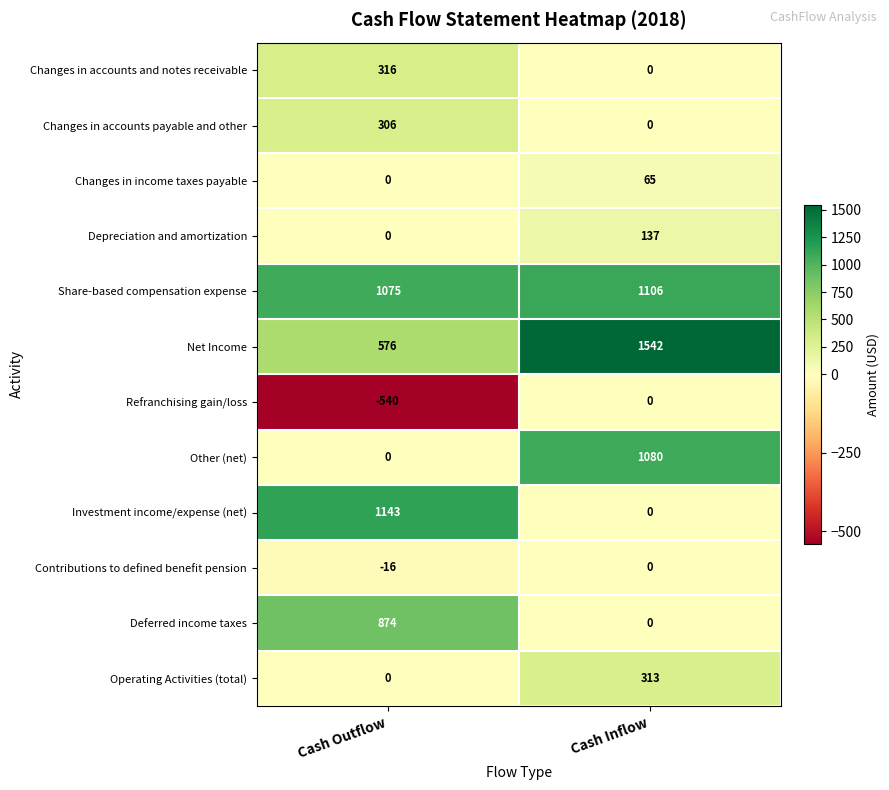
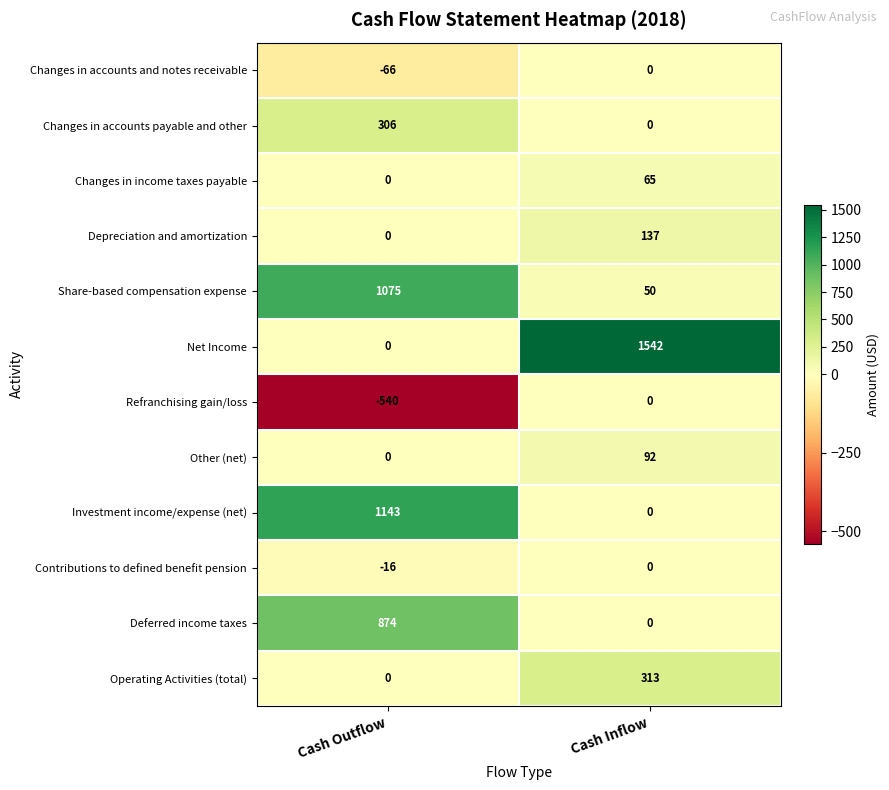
Changes in accounts and notes receivable, Cash Outflow: 316 -> -66
Share-based compensation expense, Cash Inflow: 1106 -> 50
Net Income, Cash Outflow: 576 -> 0
Other (net), Cash Inflow: 1080 -> 92
